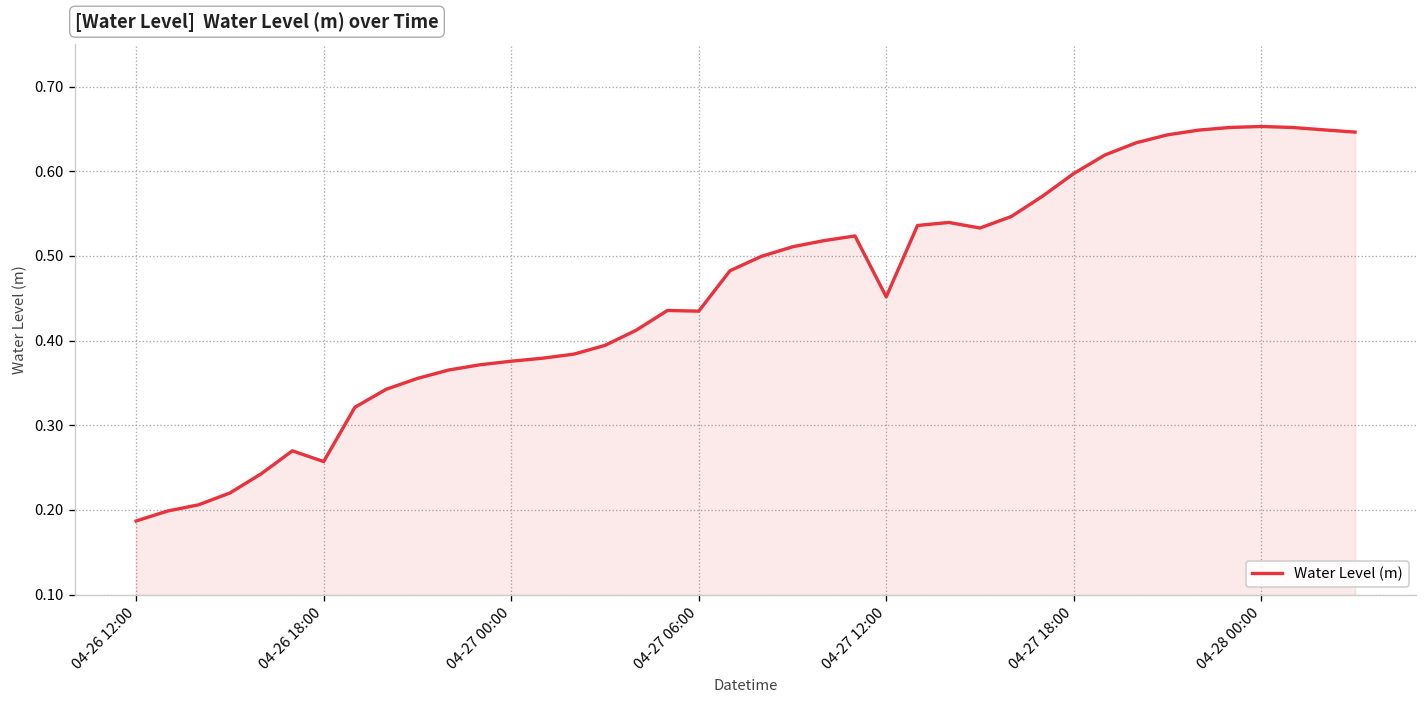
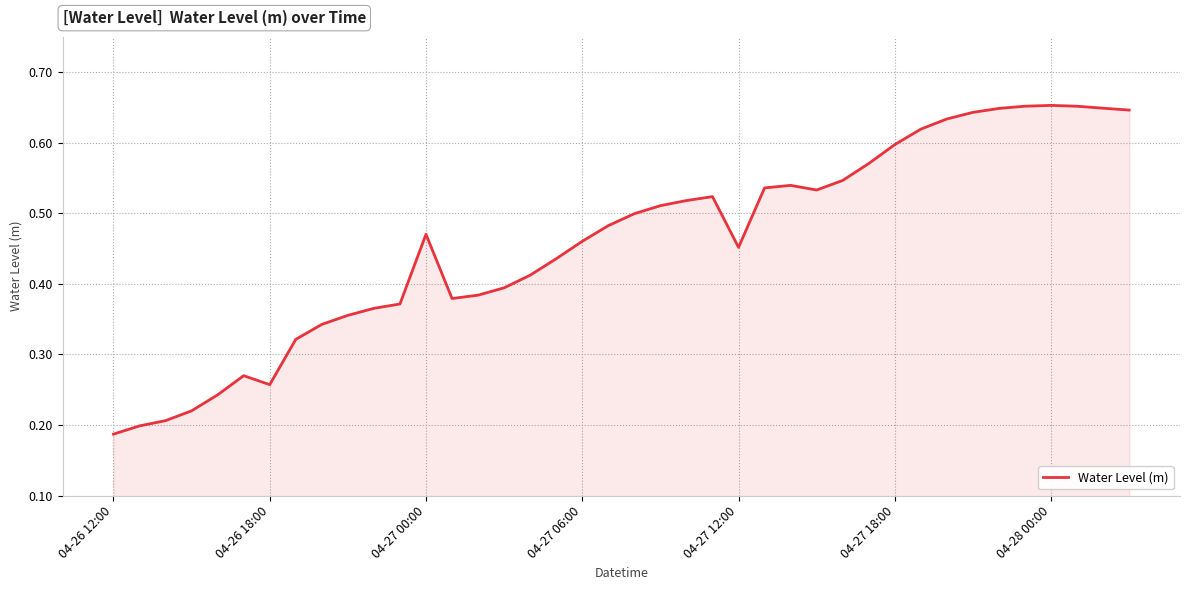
04-27 00:00: 0.38 -> 0.47
04-27 06:00: 0.43 -> 0.46
